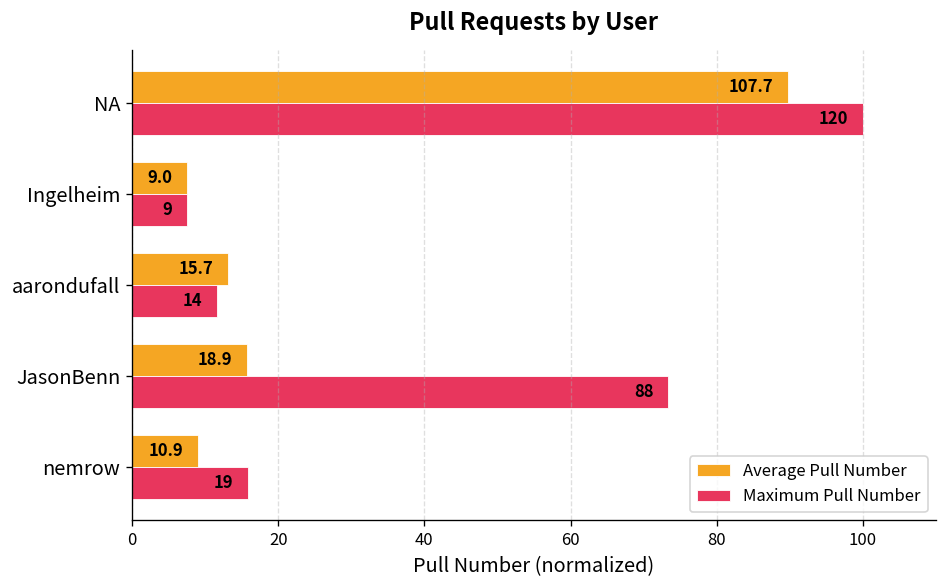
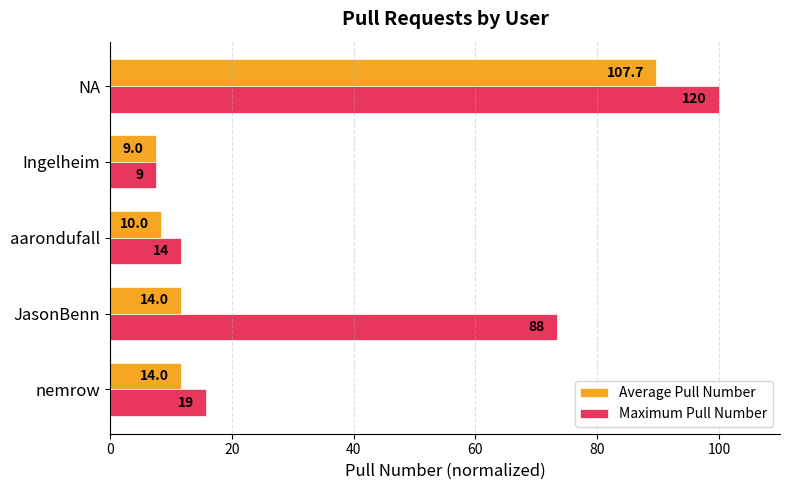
Average Pull Number, aarondufall: 15.7 -> 10.0
Average Pull Number, JasonBenn: 18.9 -> 14.0
Average Pull Number, nemrow: 10.9 -> 14.0
